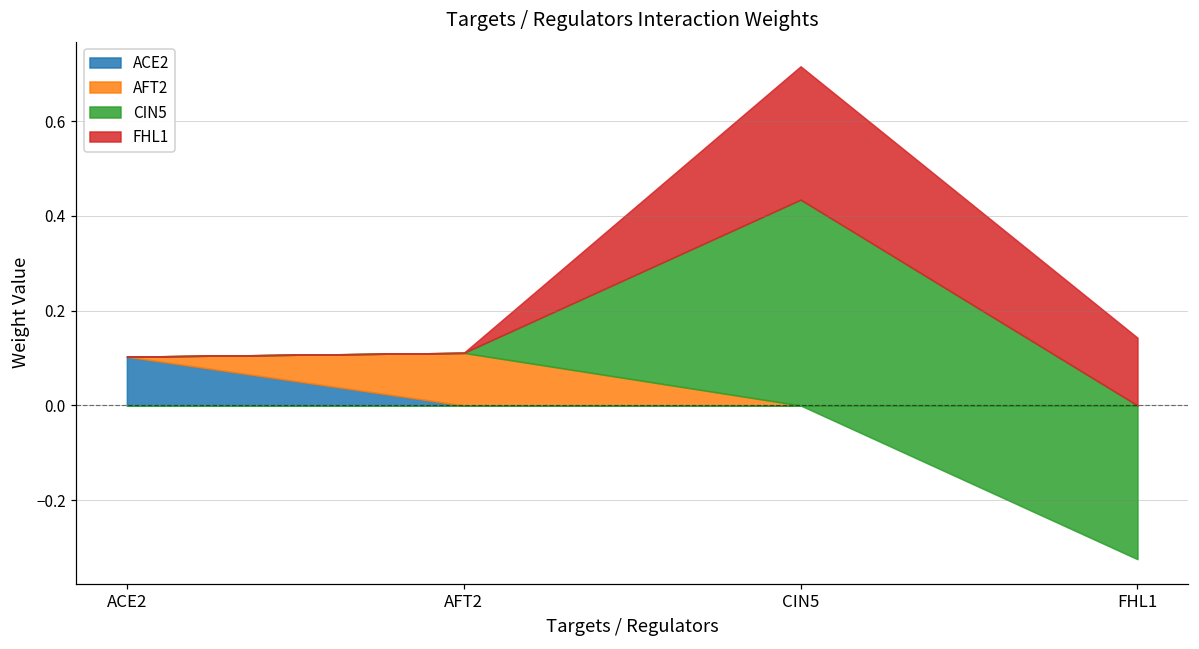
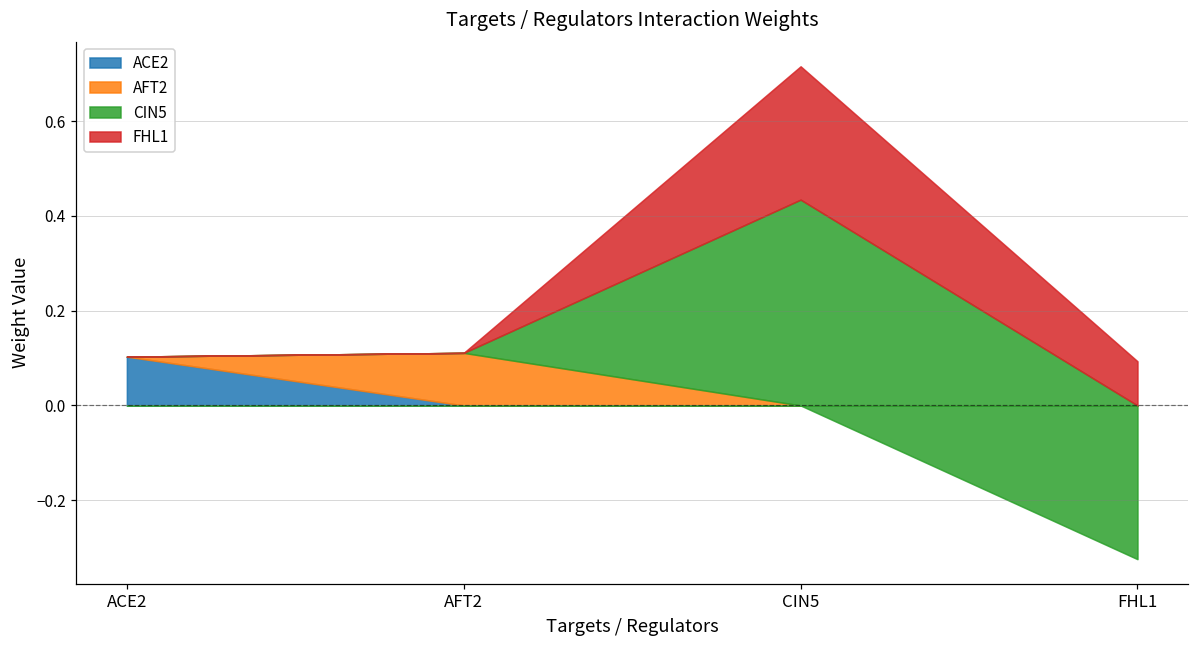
FHL1, FHL1: 0.14 -> 0.09
